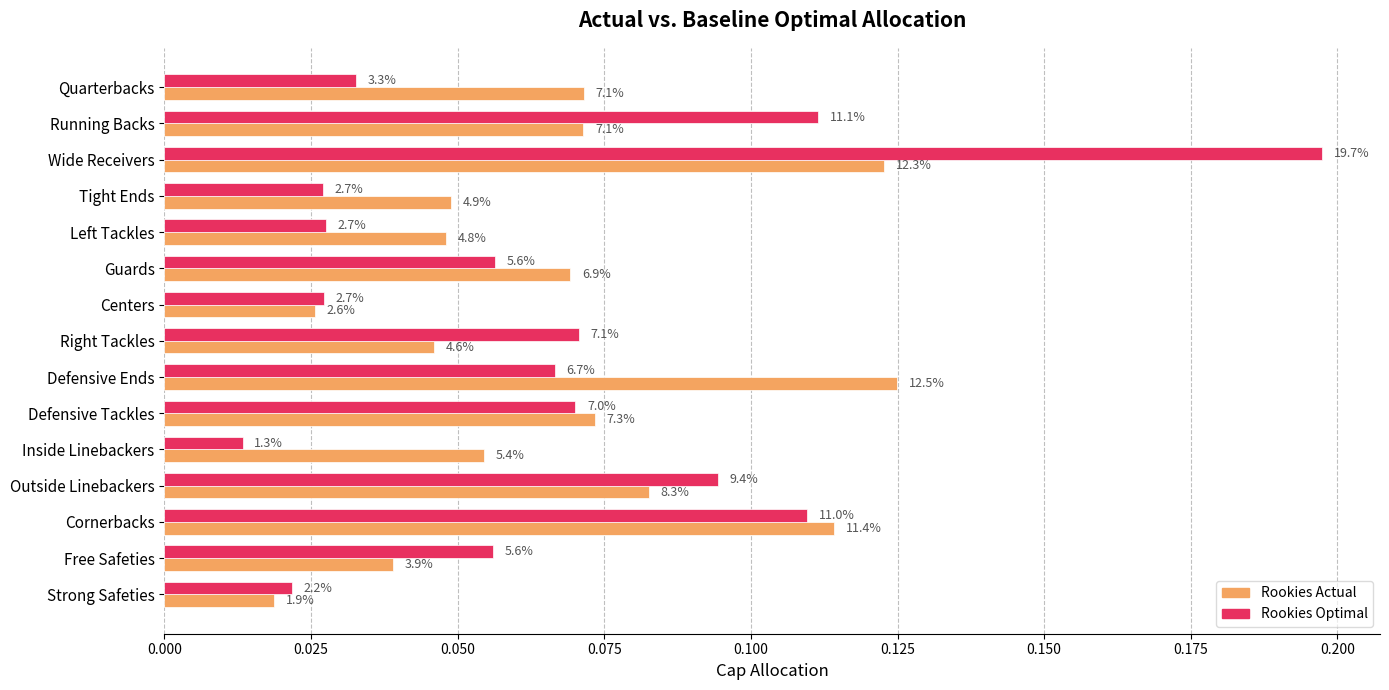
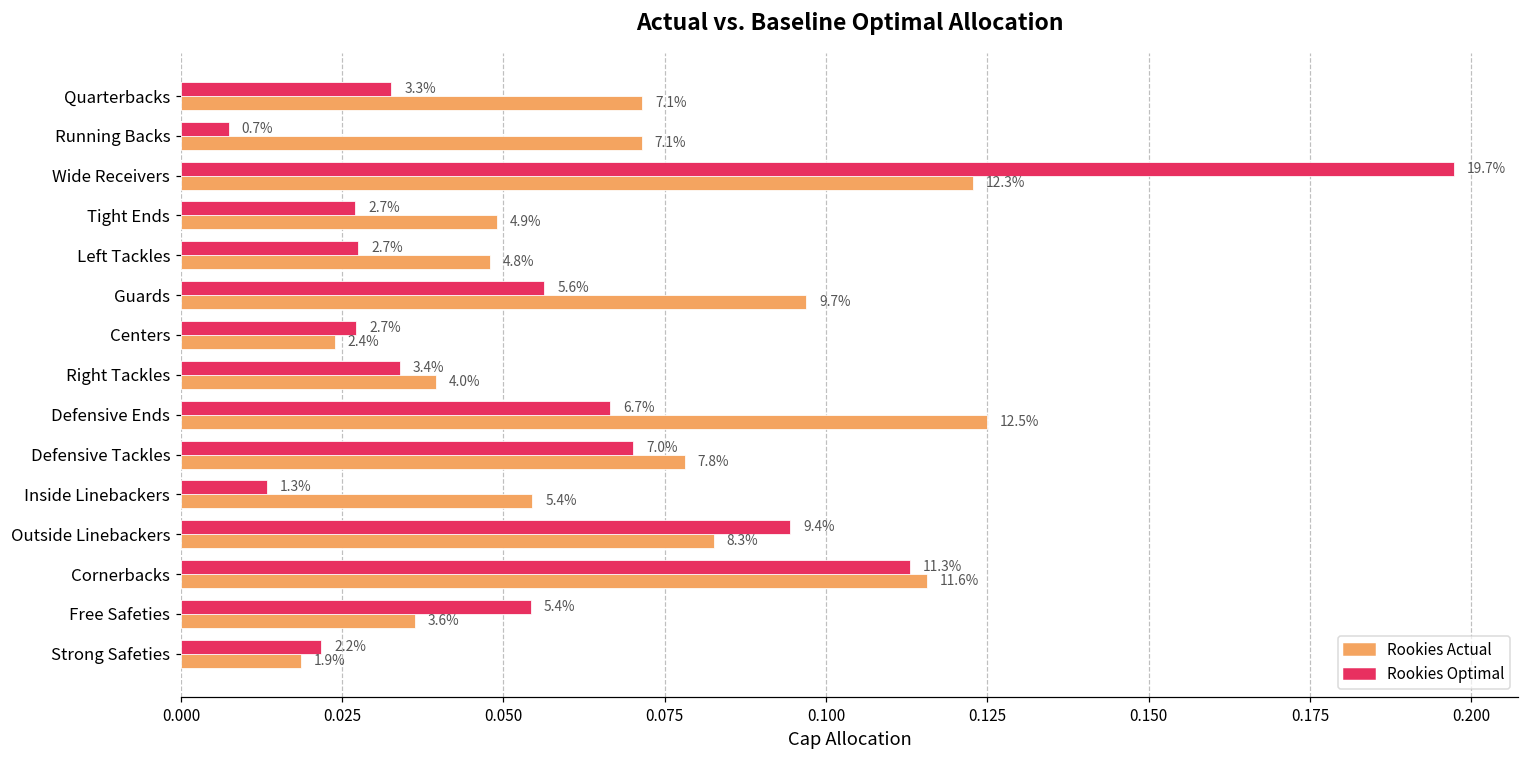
Rookies Optimal, Running Backs: 11.1% -> 0.7%
Rookies Actual, Guards: 6.9% -> 9.7%
Rookies Actual, Centers: 2.6% -> 2.4%
Rookies Optimal, Right Tackles: 7.1% -> 3.4%
Rookies Actual, Right Tackles: 4.6% -> 4.0%
Rookies Actual, Defensive Tackles: 7.3% -> 7.8%
Rookies Optimal, Cornerbacks: 11.0% -> 11.3%
Rookies Actual, Cornerbacks: 11.4% -> 11.6%
Rookies Optimal, Free Safeties: 5.6% -> 5.4%
Rookies Actual, Free Safeties: 3.9% -> 3.6%
